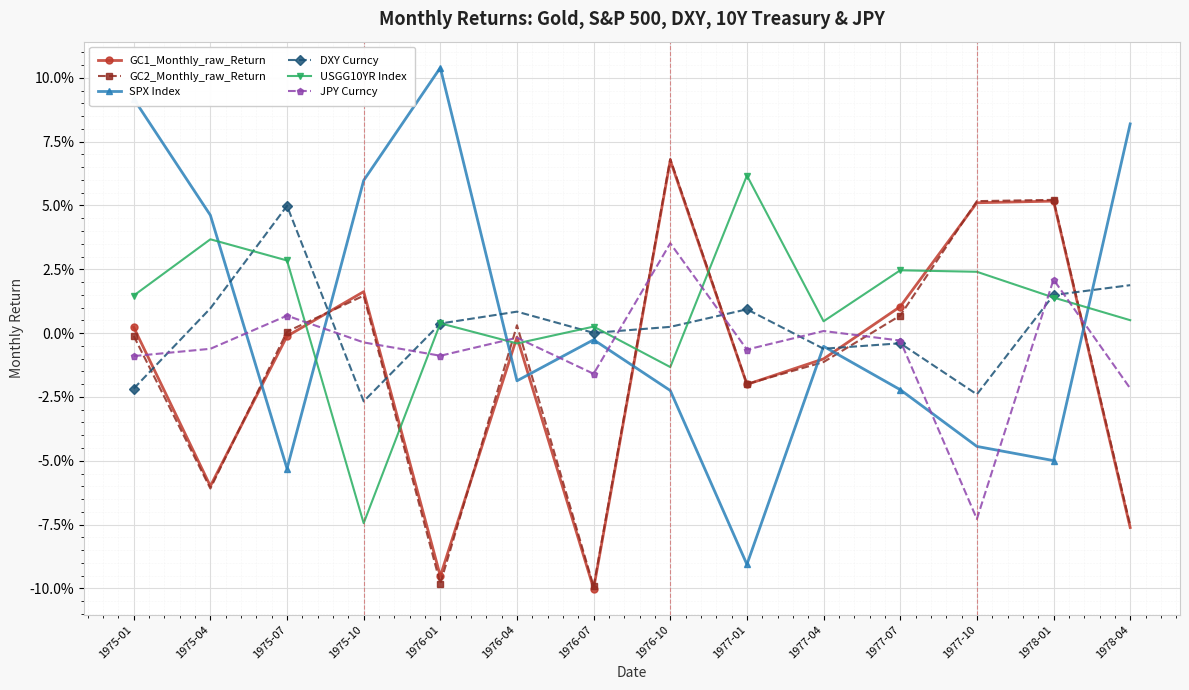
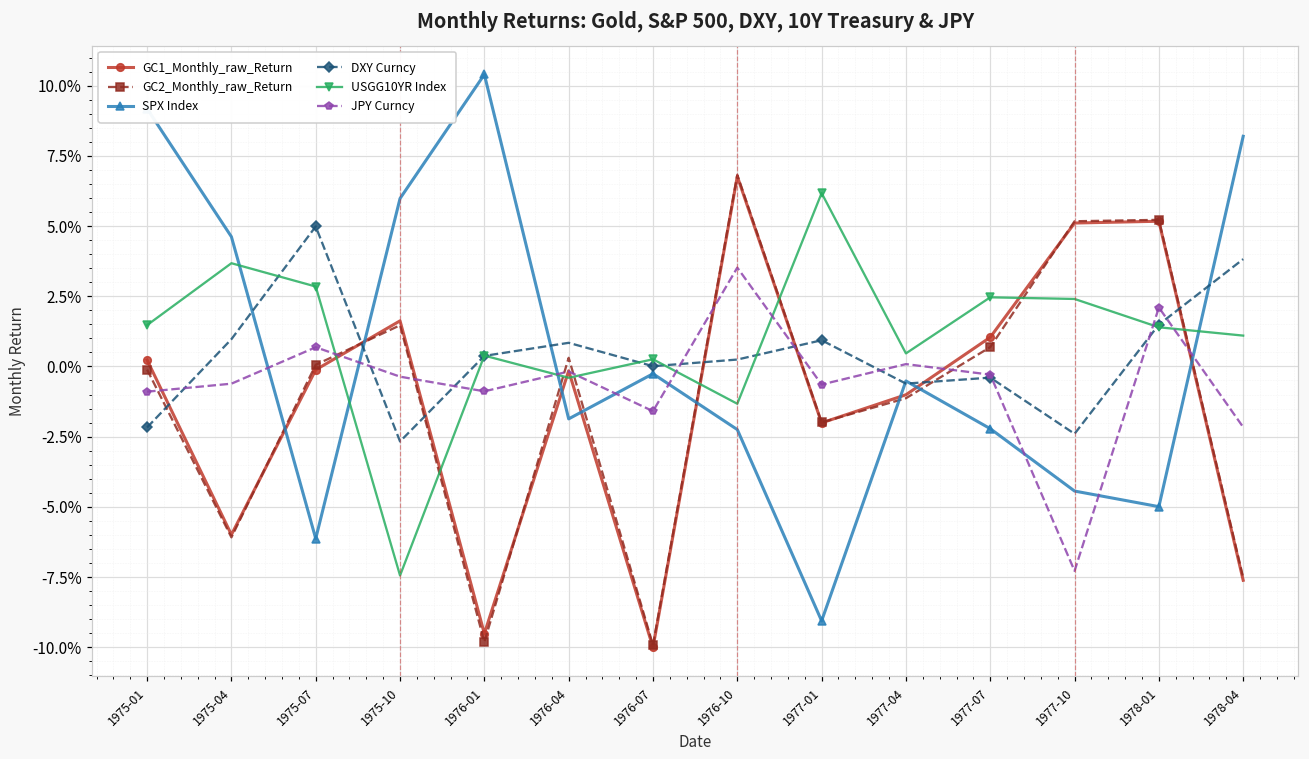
SPX Index, 1975-07: -5.3% -> -6.1%
DXY Curncy, 1978-04: 1.9% -> 3.8%
USGG10YR Index, 1978-04: 0.5% -> 1.1%
